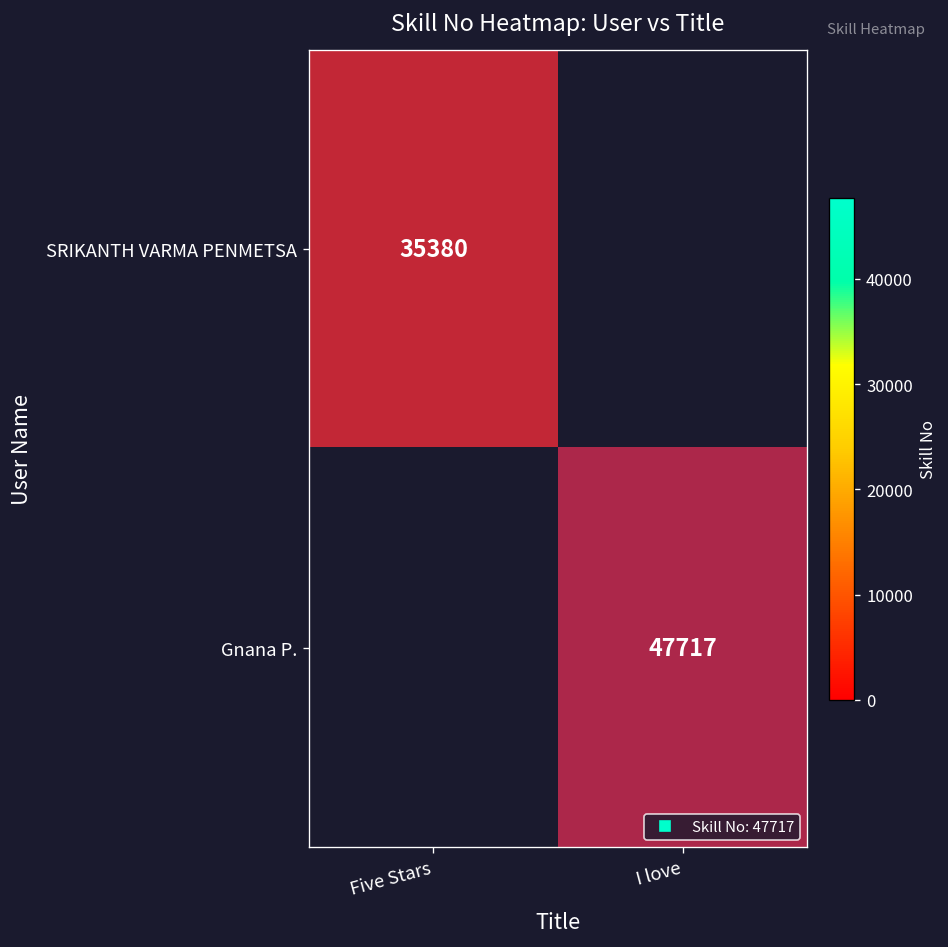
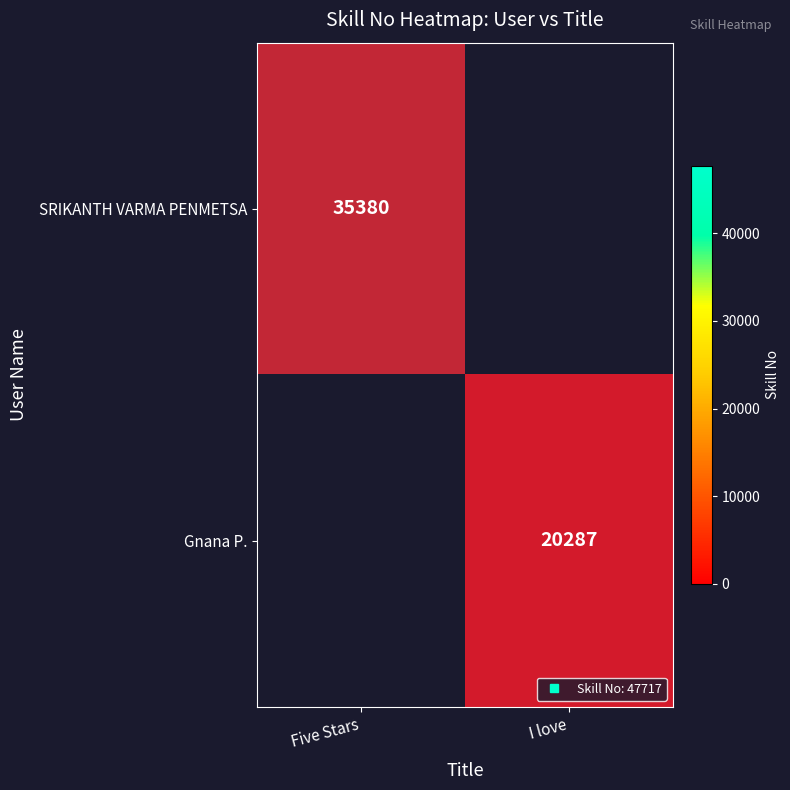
Gnana P., I love: 47717 -> 20287
